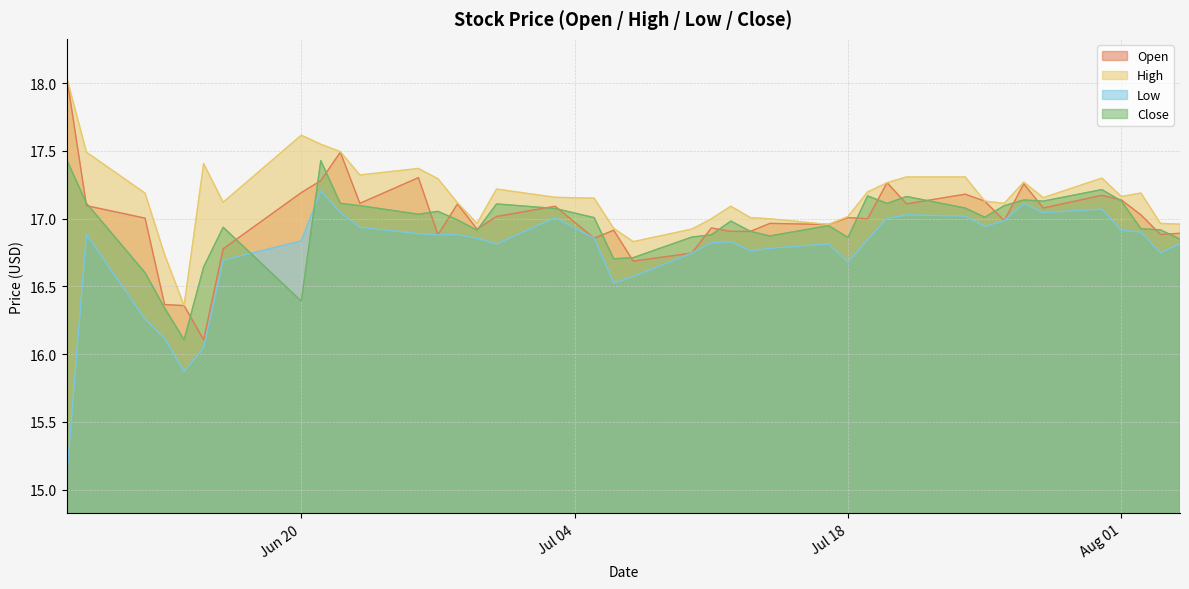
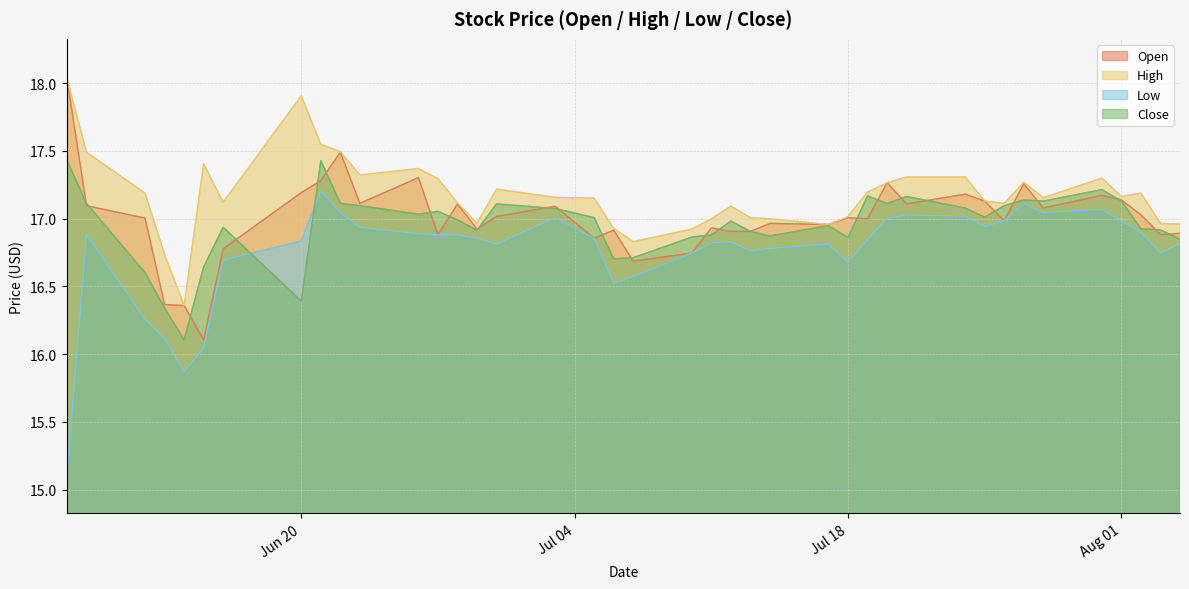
High, Jun 20: 17.62 -> 17.91
Low, Aug 01: 16.91 -> 16.99
